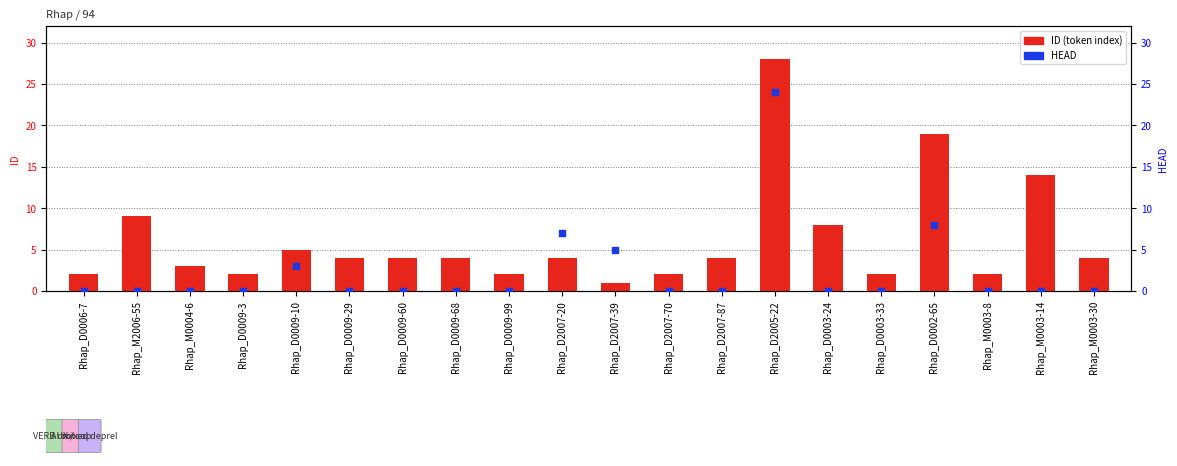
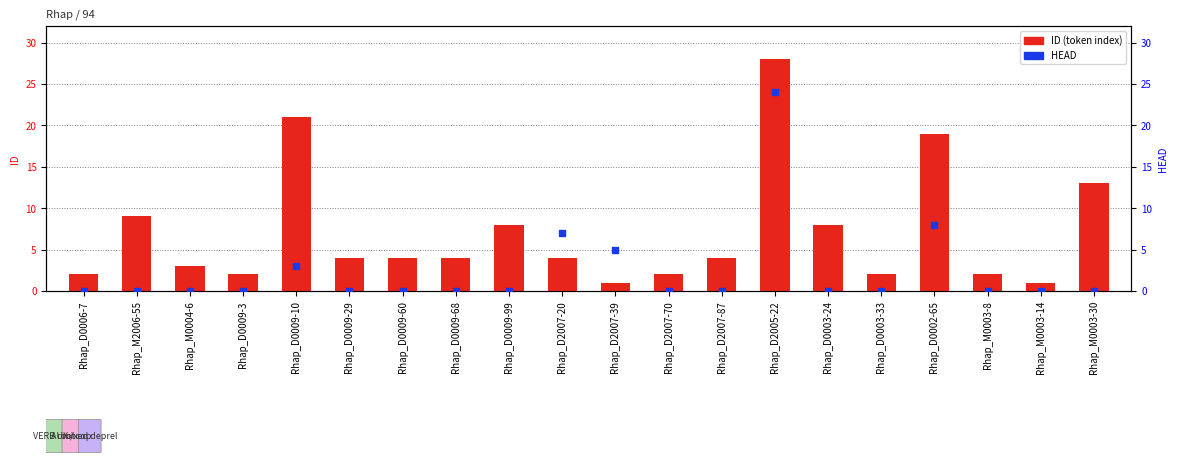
ID (token index), Rhap_D0009-10: 5 -> 21
ID (token index), Rhap_D0009-99: 2 -> 8
ID (token index), Rhap_M0003-14: 14 -> 1
ID (token index), Rhap_M0003-30: 4 -> 13
